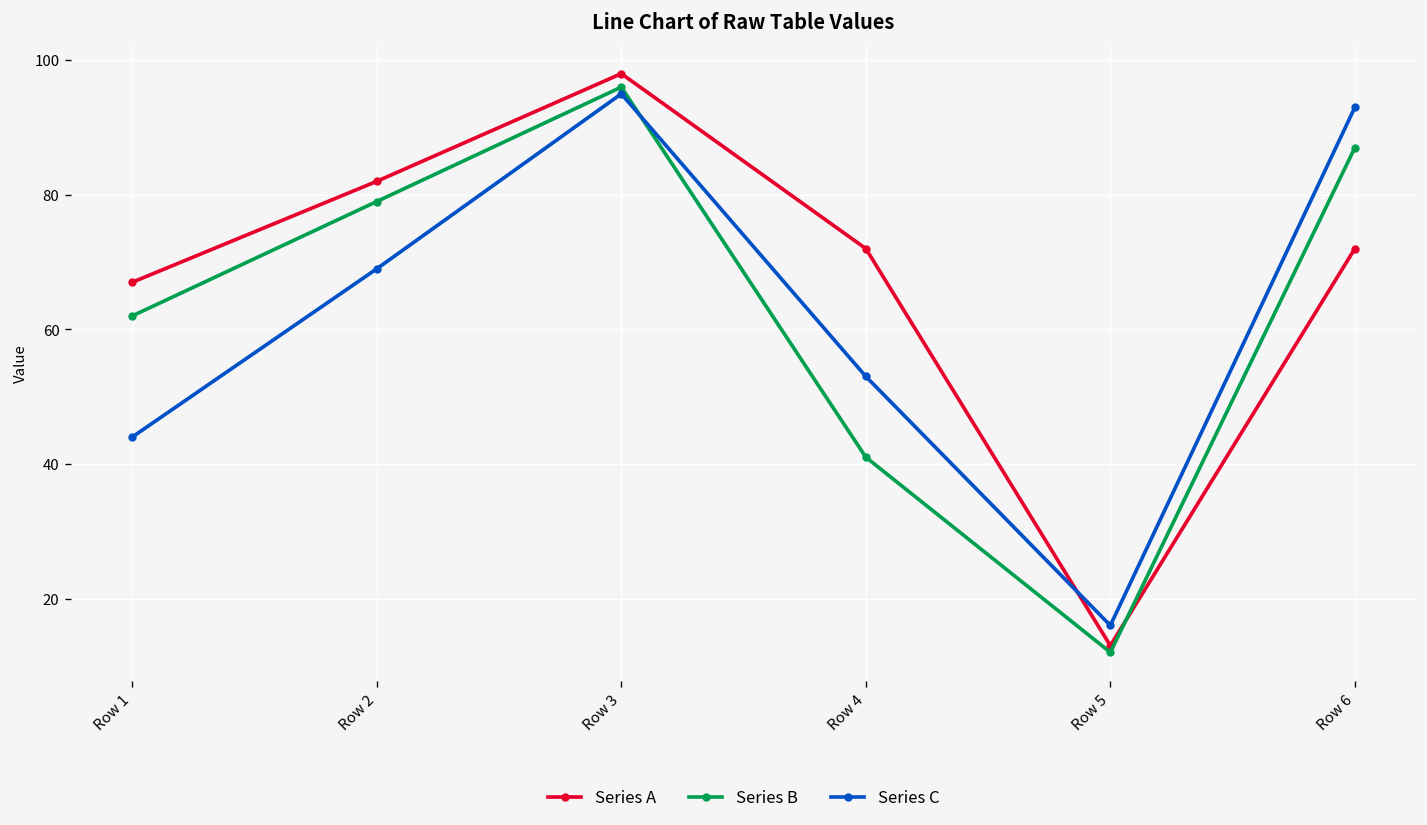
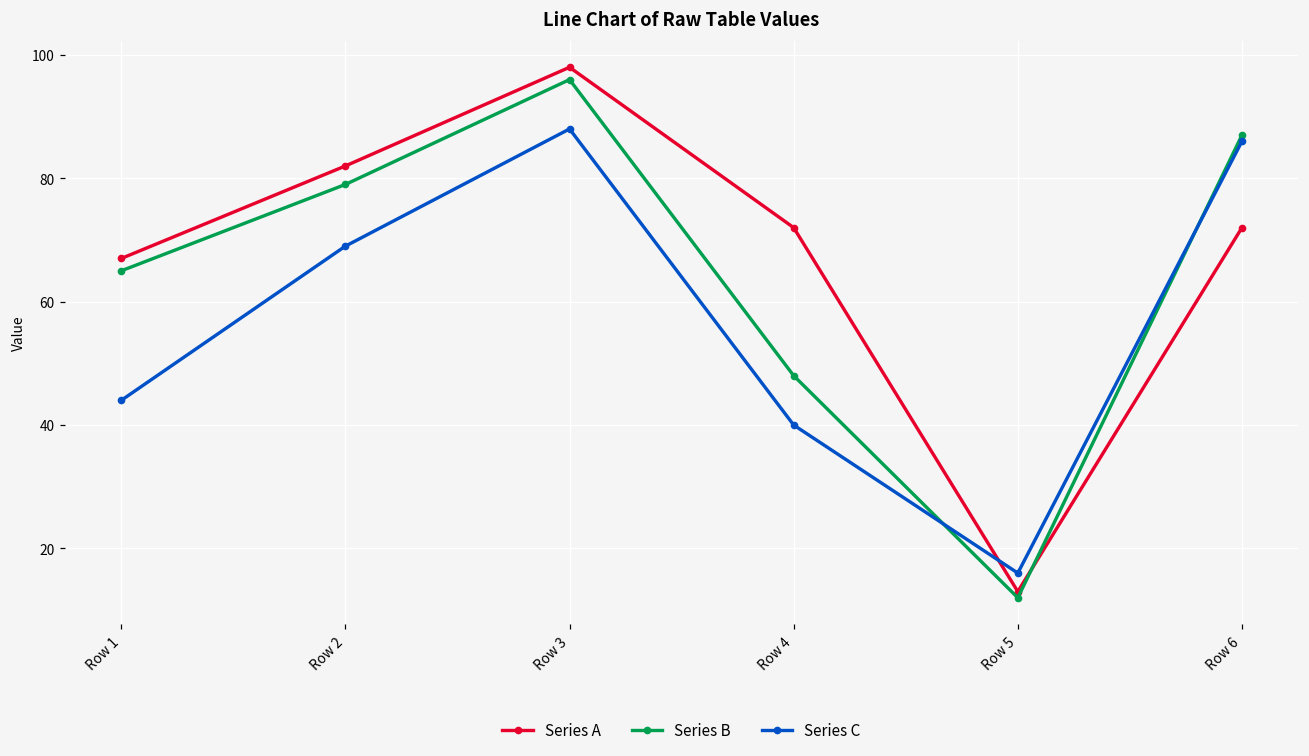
Series B, Row 1: 62 -> 65
Series C, Row 3: 95 -> 88
Series B, Row 4: 41 -> 48
Series C, Row 4: 53 -> 40
Series C, Row 6: 93 -> 86
